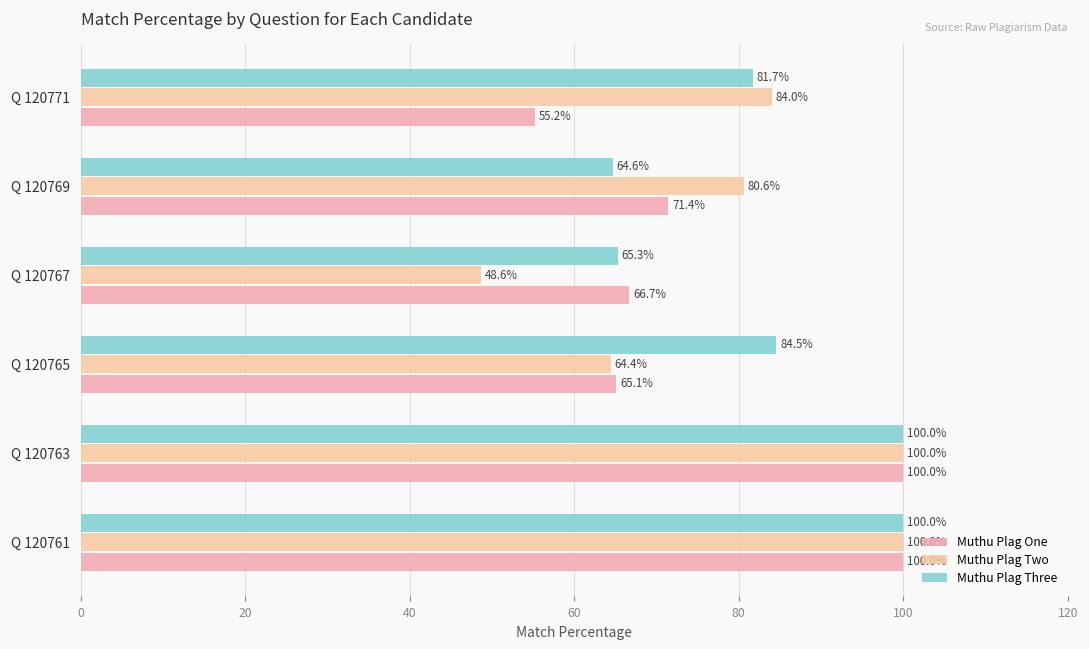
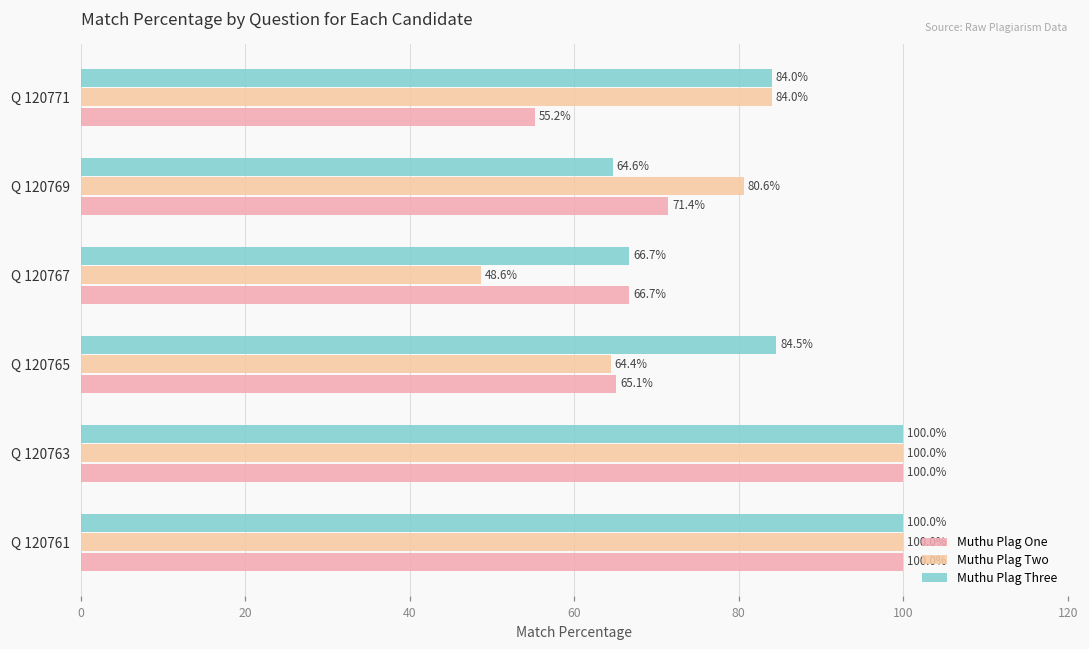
Muthu Plag Three, Q 120771: 81.7% -> 84.0%
Muthu Plag Three, Q 120767: 65.3% -> 66.7%
